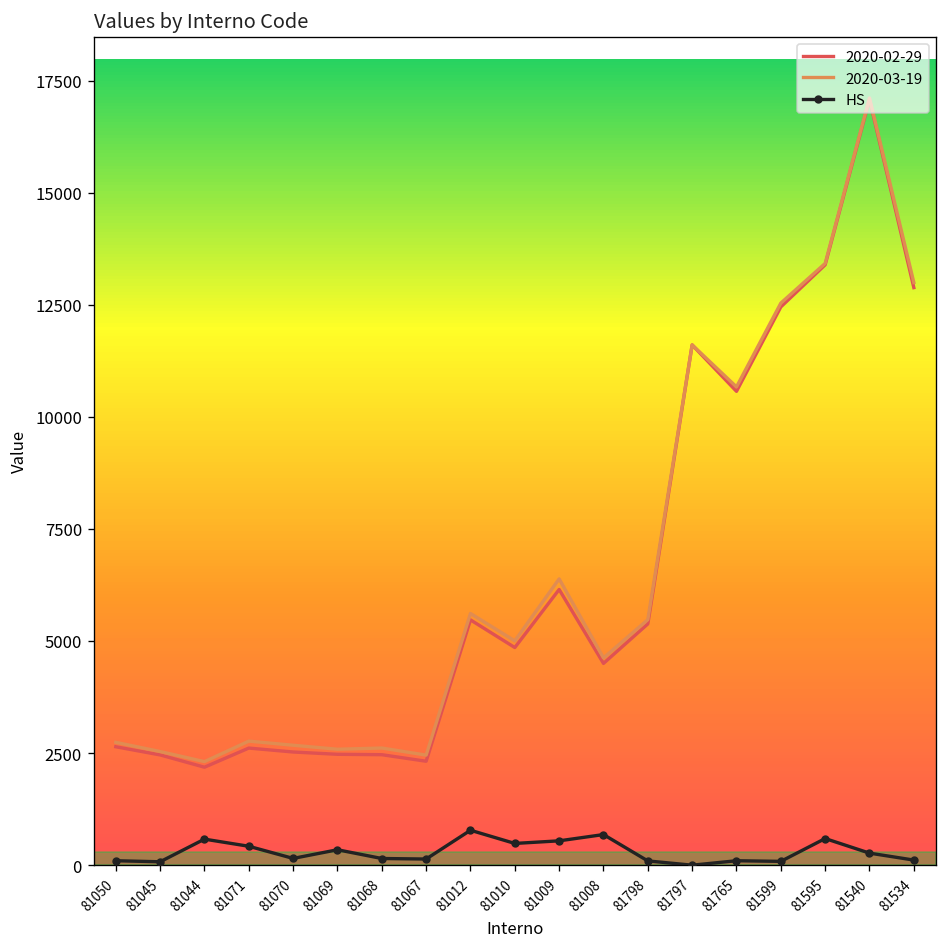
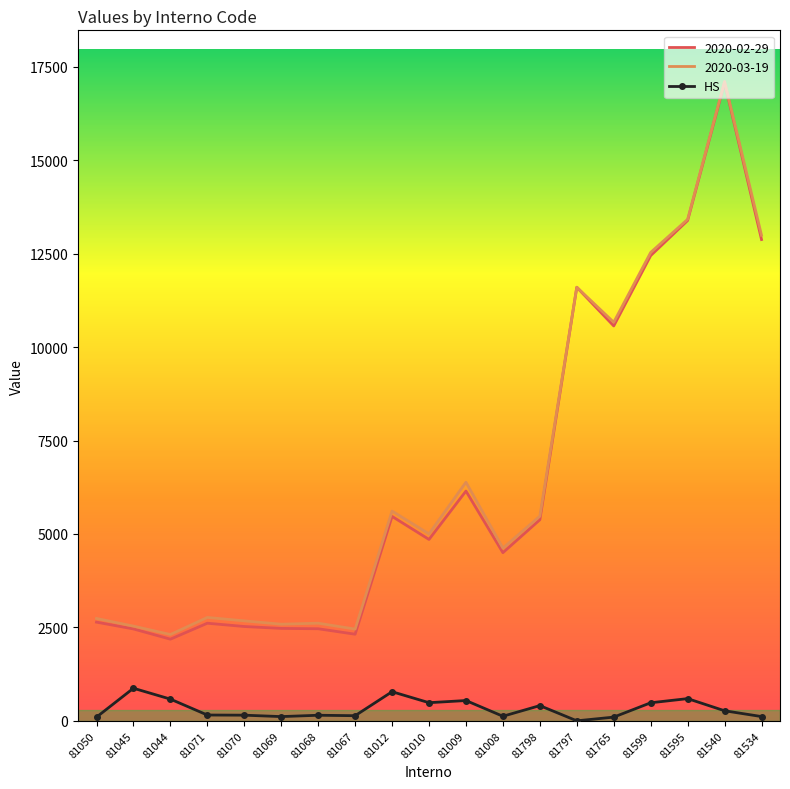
HS, 81045: 100 -> 900
HS, 81071: 400 -> 200
HS, 81069: 300 -> 100
HS, 81008: 700 -> 100
HS, 81798: 100 -> 400
HS, 81599: 100 -> 500
